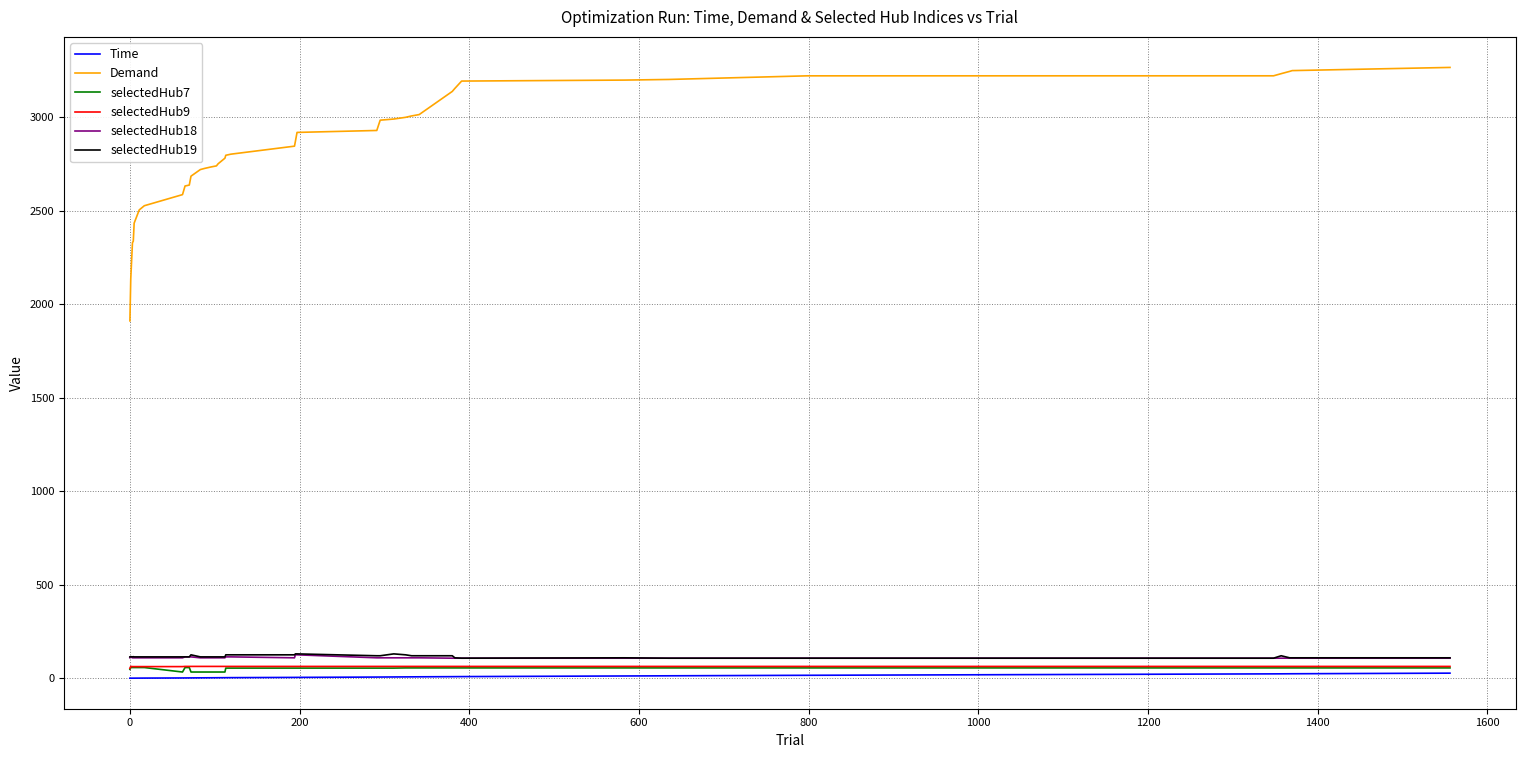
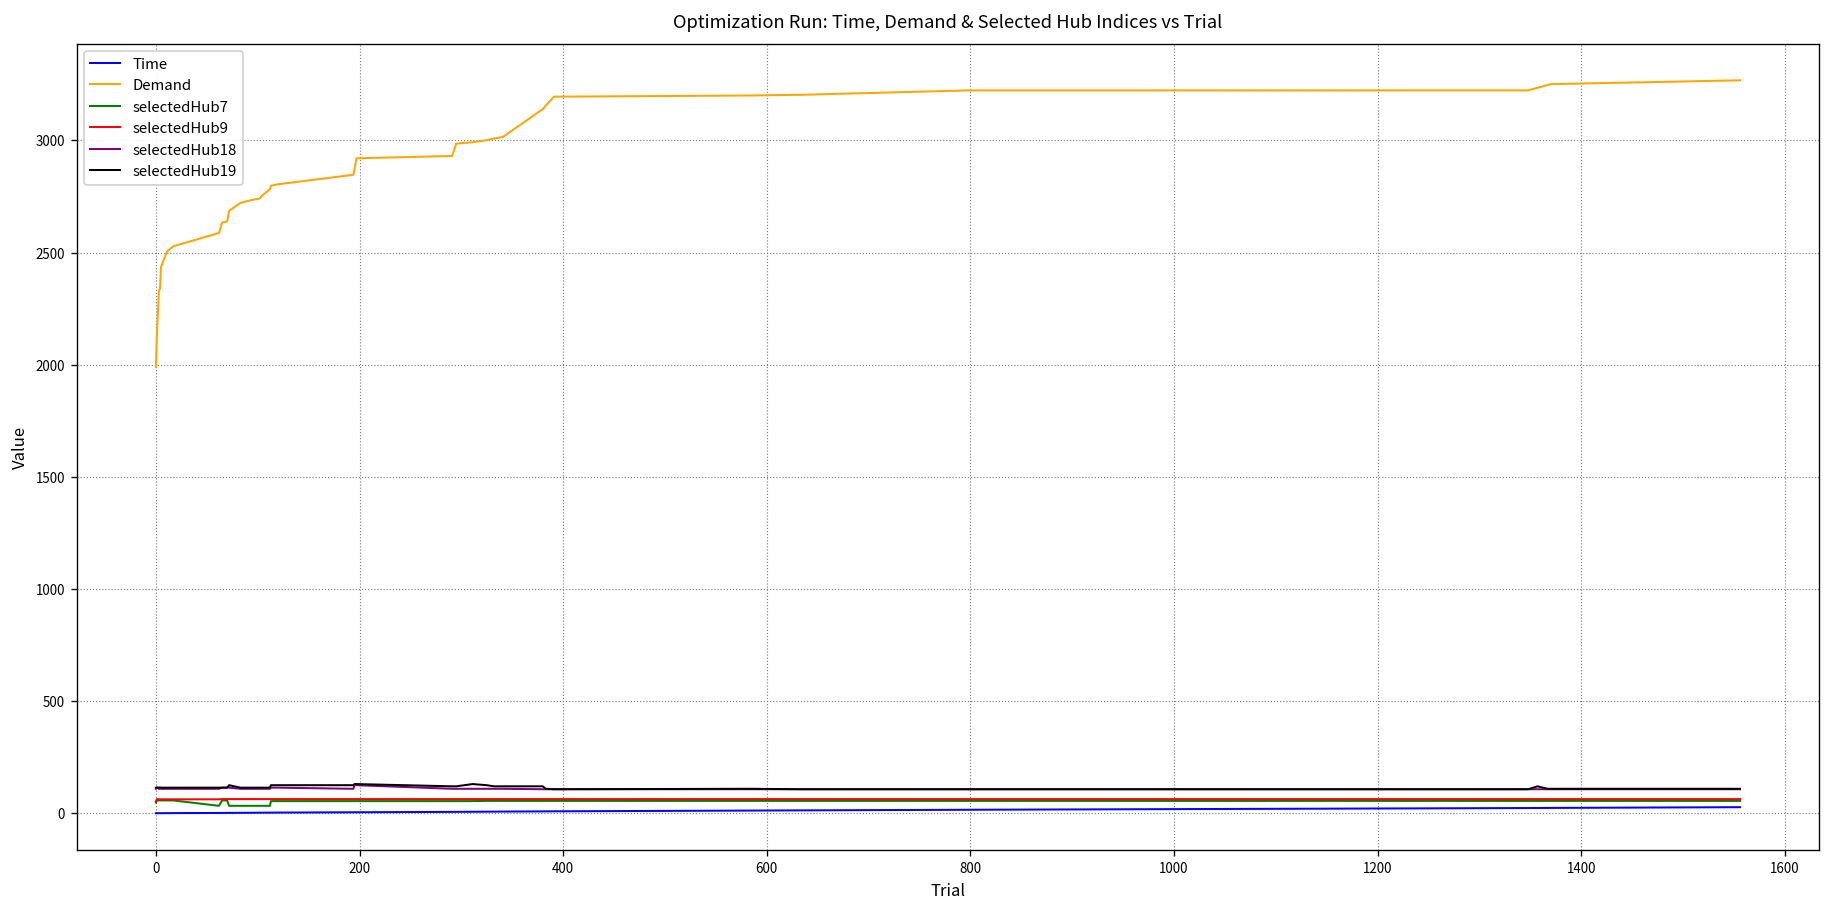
Demand, 0: 1910 -> 1990
